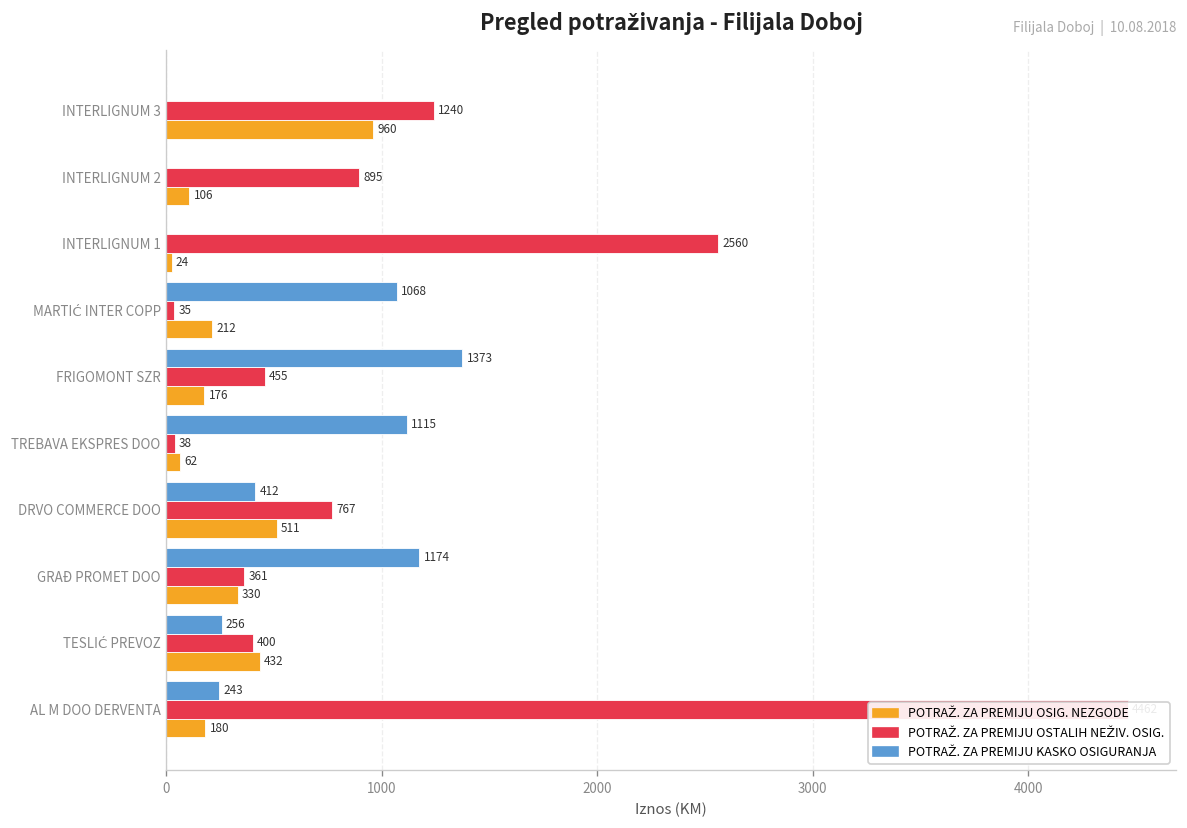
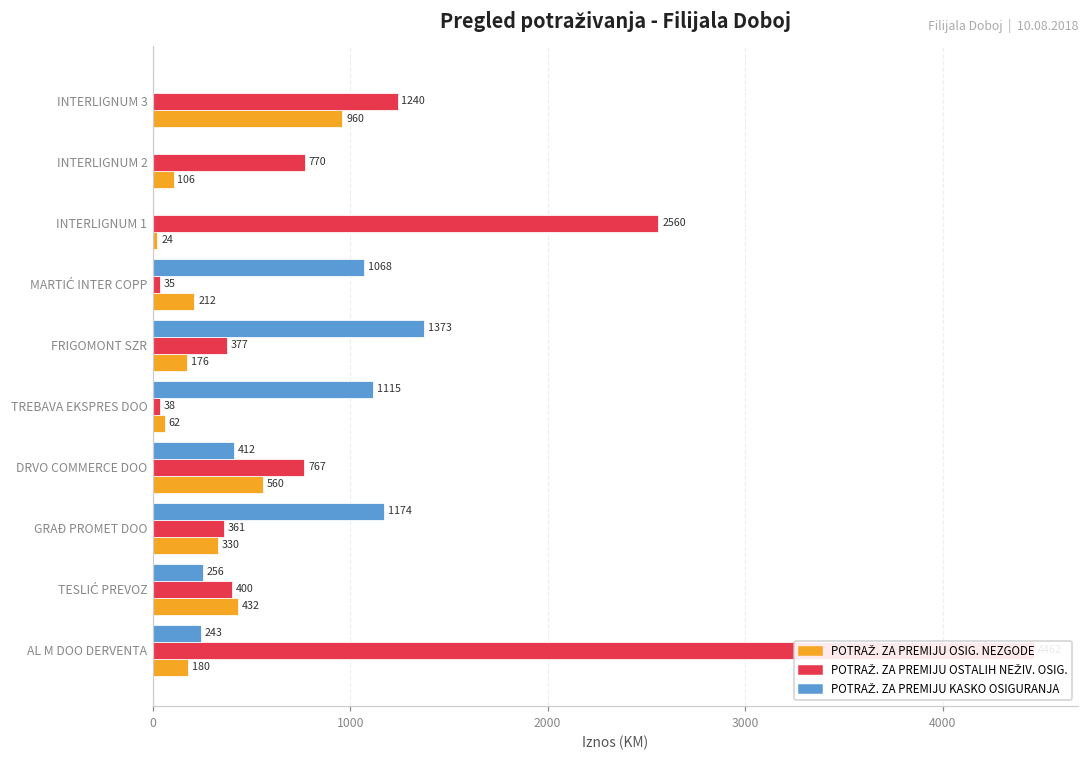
POTRAŽ. ZA PREMIJU OSTALIH NEŽIV. OSIG., INTERLIGNUM 2: 895 -> 770
POTRAŽ. ZA PREMIJU OSTALIH NEŽIV. OSIG., FRIGOMONT SZR: 455 -> 377
POTRAŽ. ZA PREMIJU OSIG. NEZGODE, DRVO COMMERCE DOO: 511 -> 560
